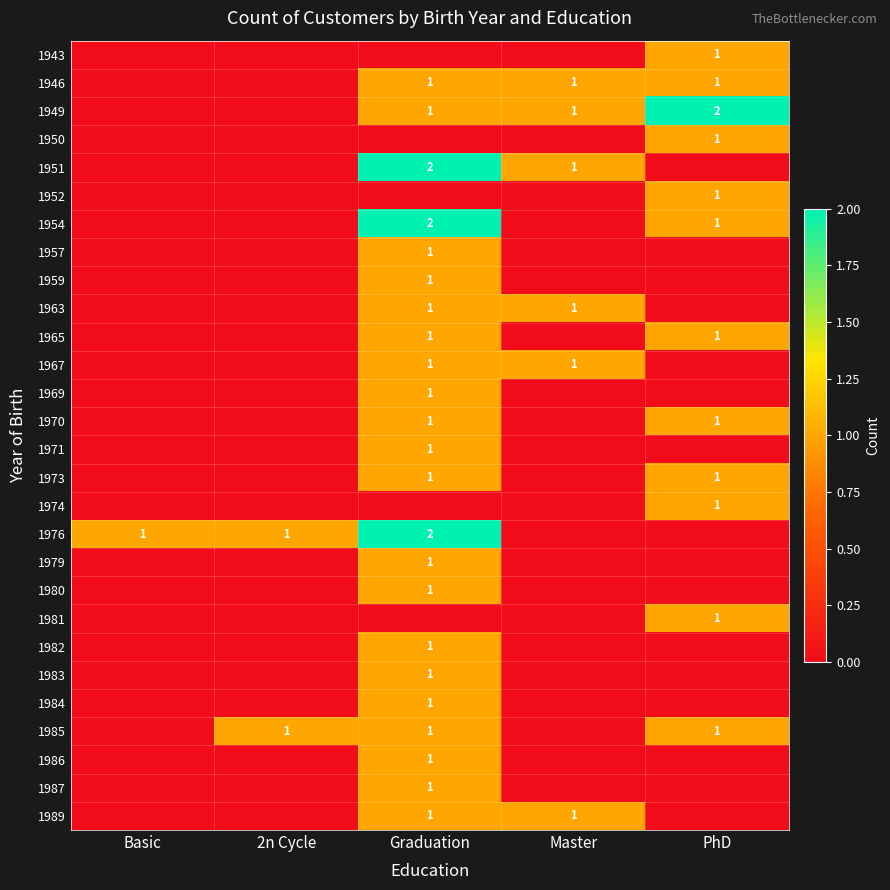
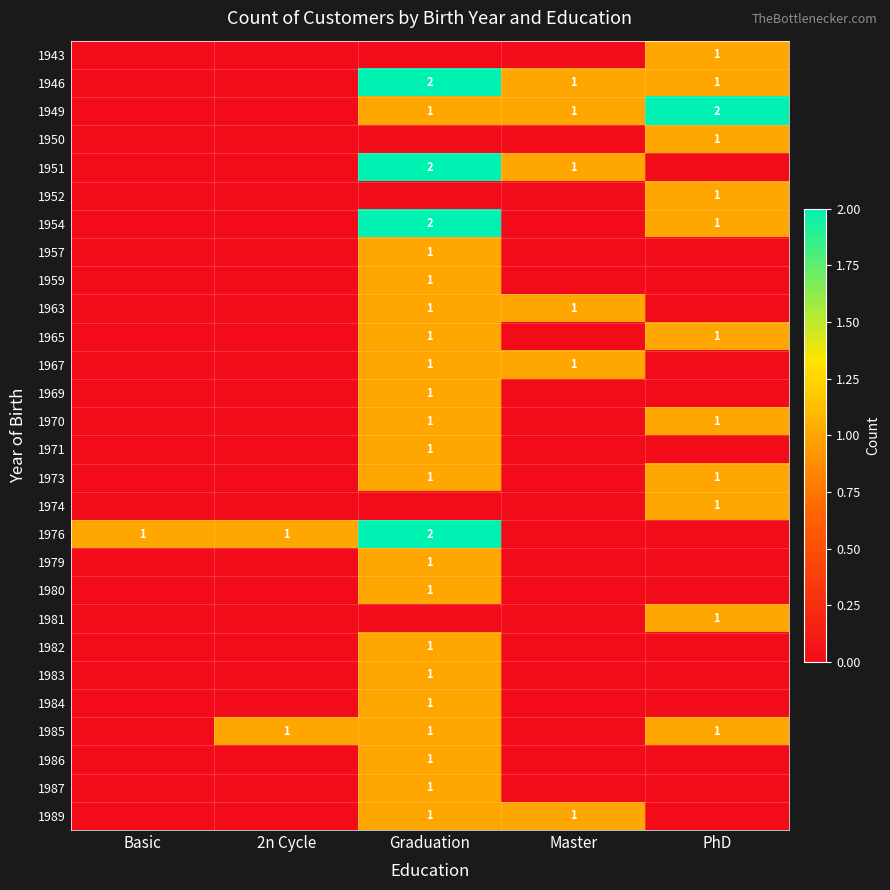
1946, Graduation: 1 -> 2
